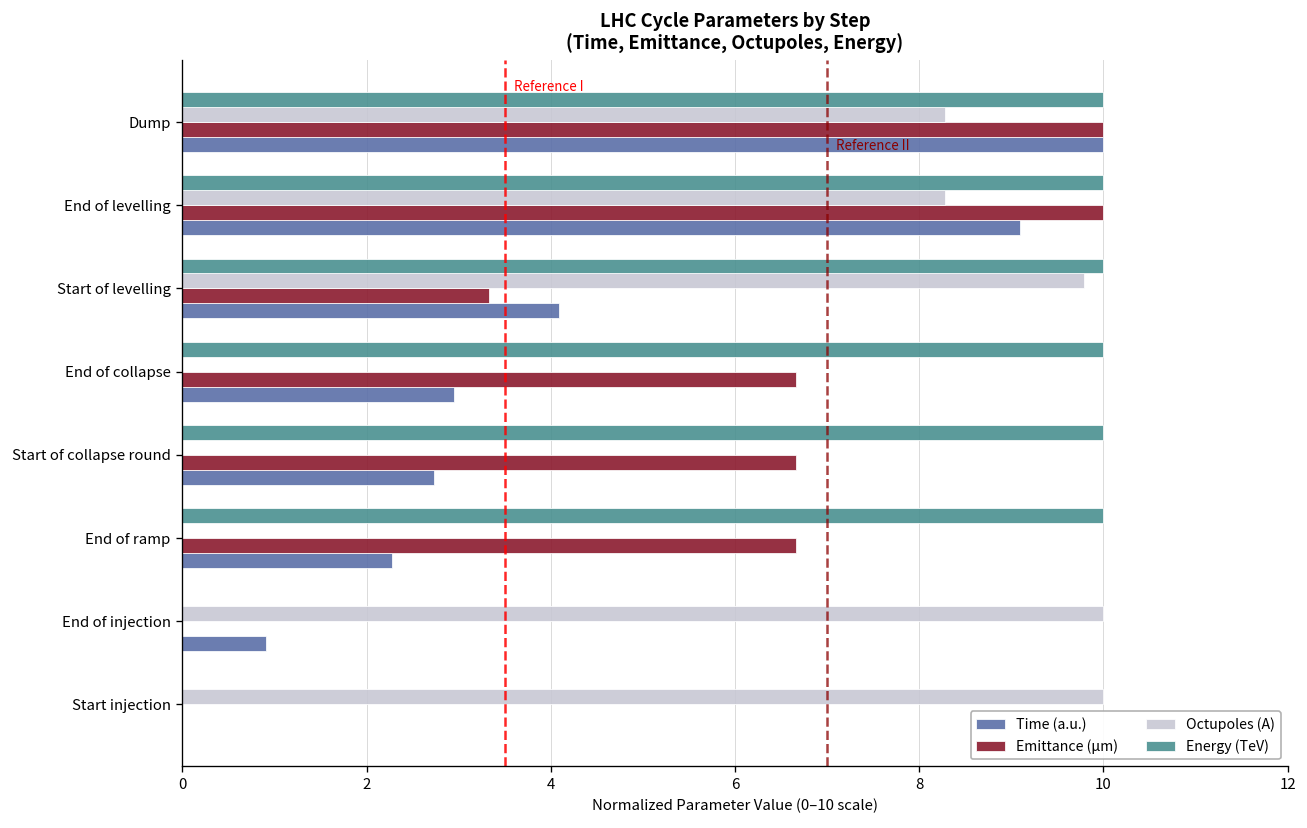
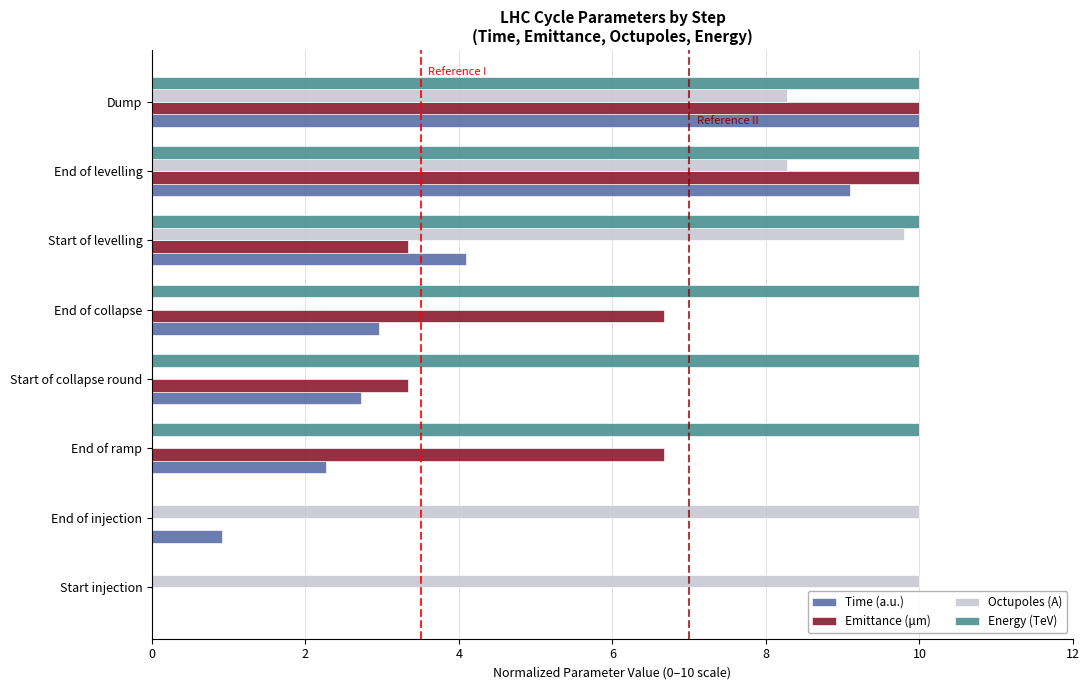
Emittance (μm), Start of collapse round: 6.7 -> 3.3
